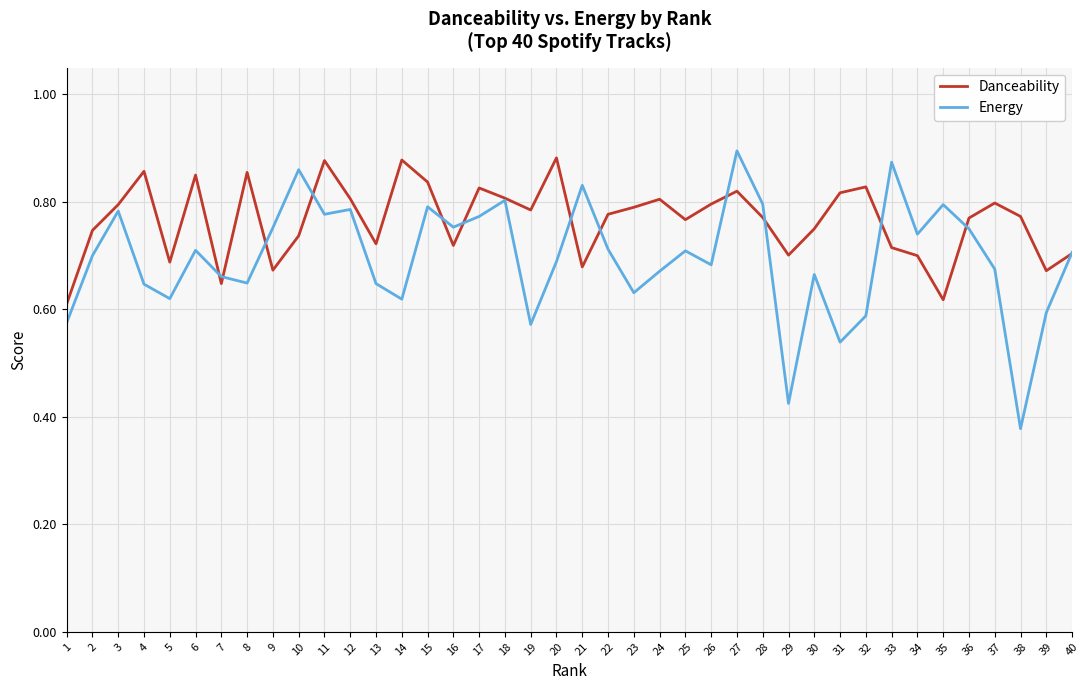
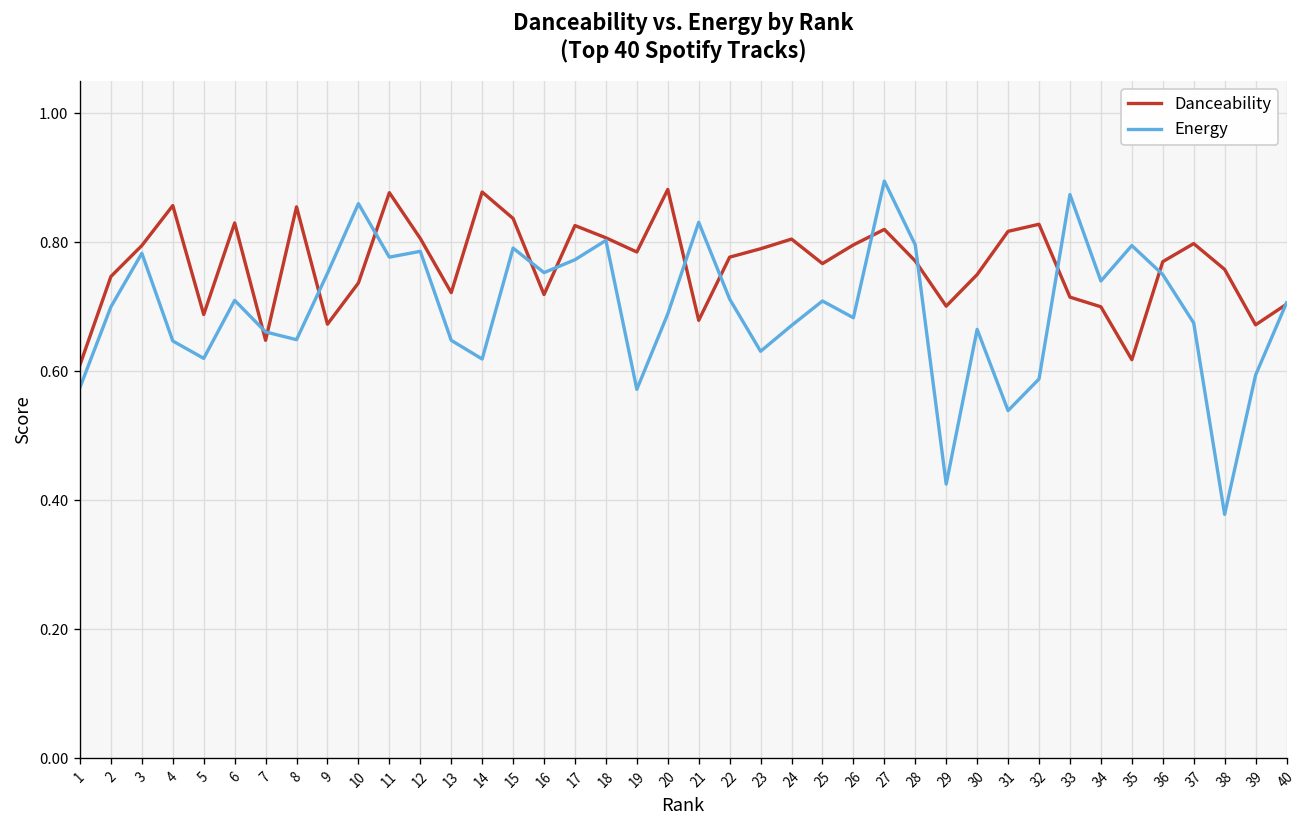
Danceability, 6: 0.85 -> 0.83
Danceability, 38: 0.77 -> 0.76
